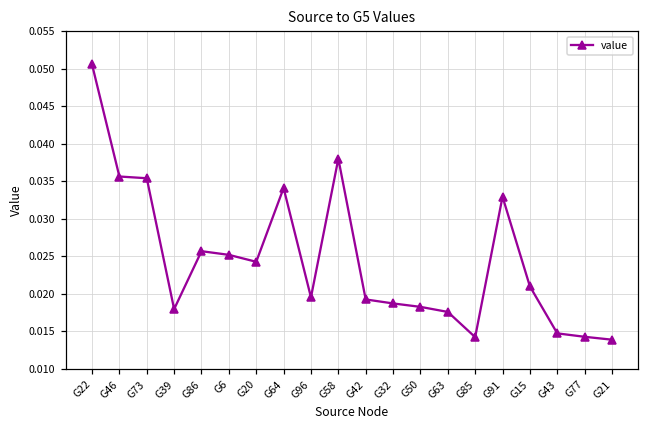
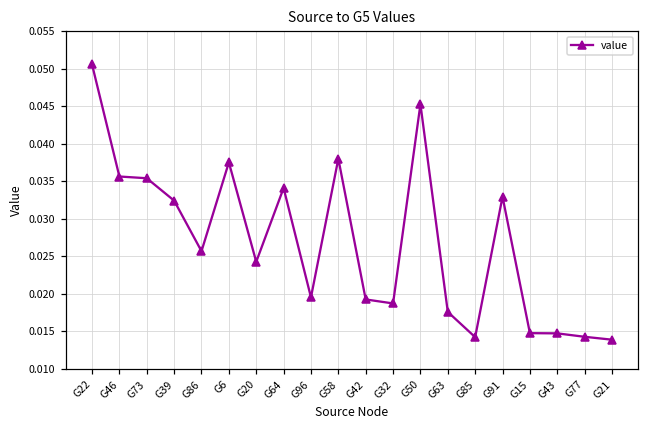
G39: 0.018 -> 0.032
G6: 0.025 -> 0.038
G50: 0.018 -> 0.045
G15: 0.021 -> 0.015
